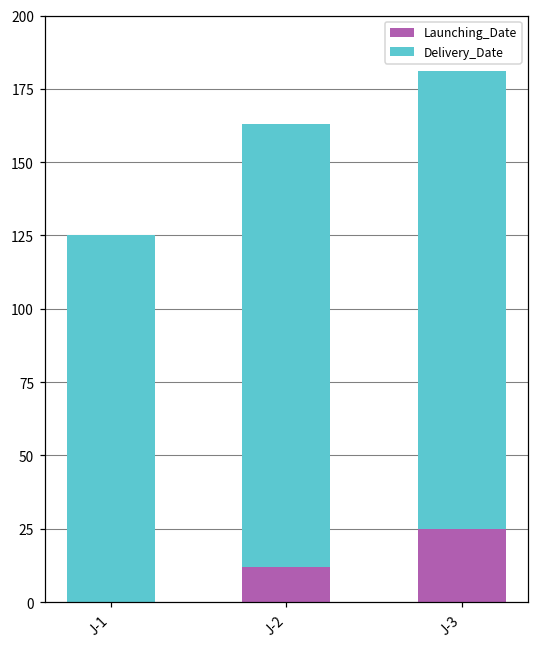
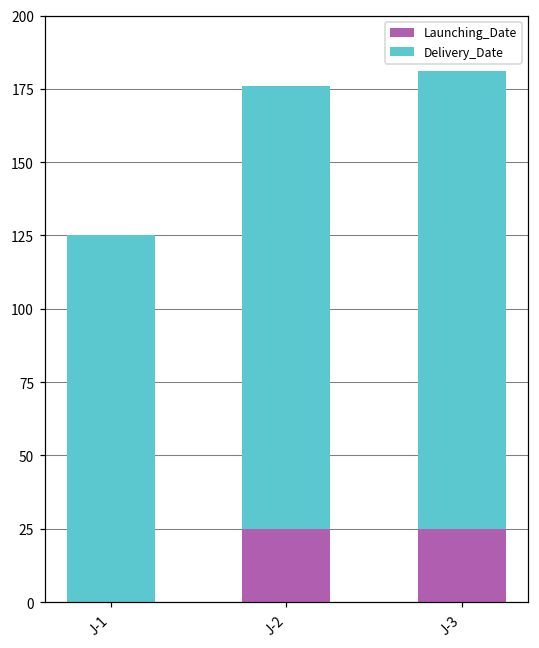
Launching_Date, J-2: 12 -> 25
